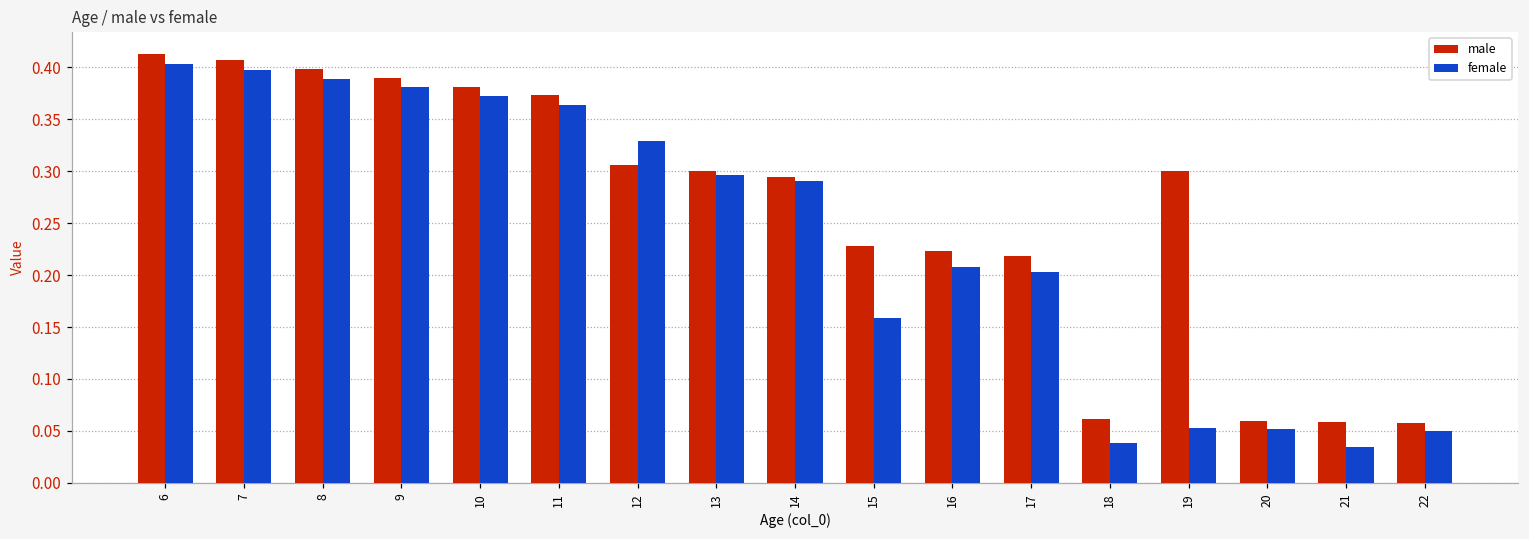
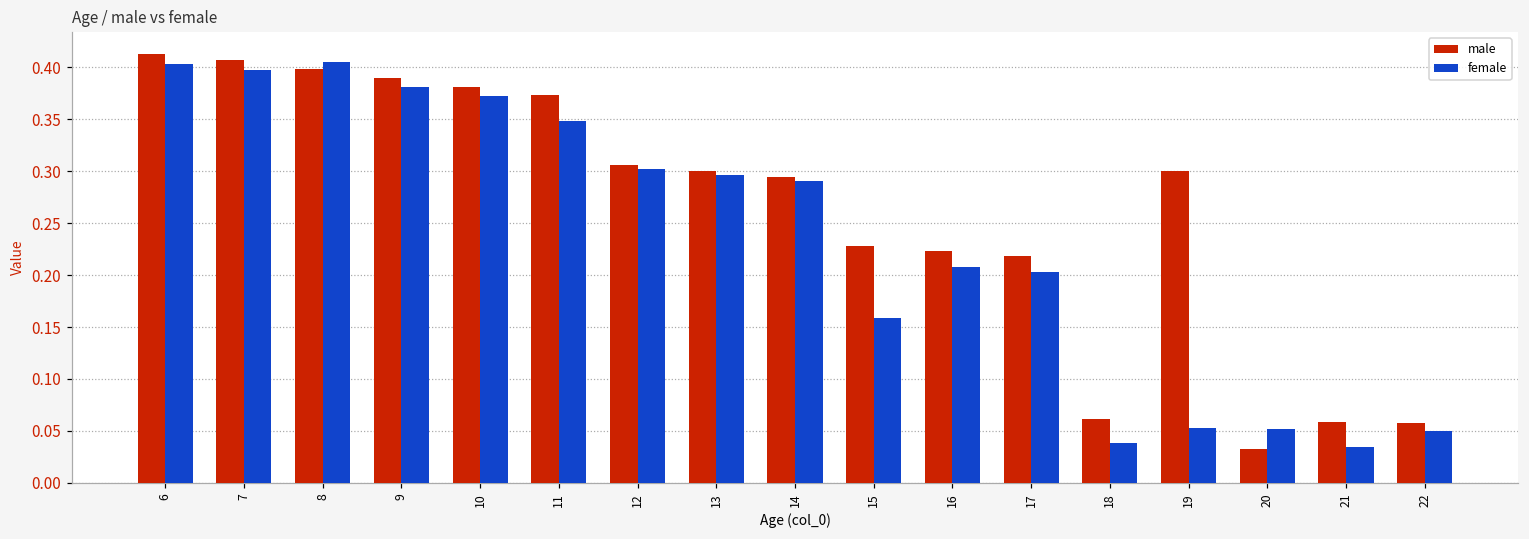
female, 8: 0.39 -> 0.40
female, 11: 0.36 -> 0.35
female, 12: 0.33 -> 0.30
male, 20: 0.06 -> 0.03
